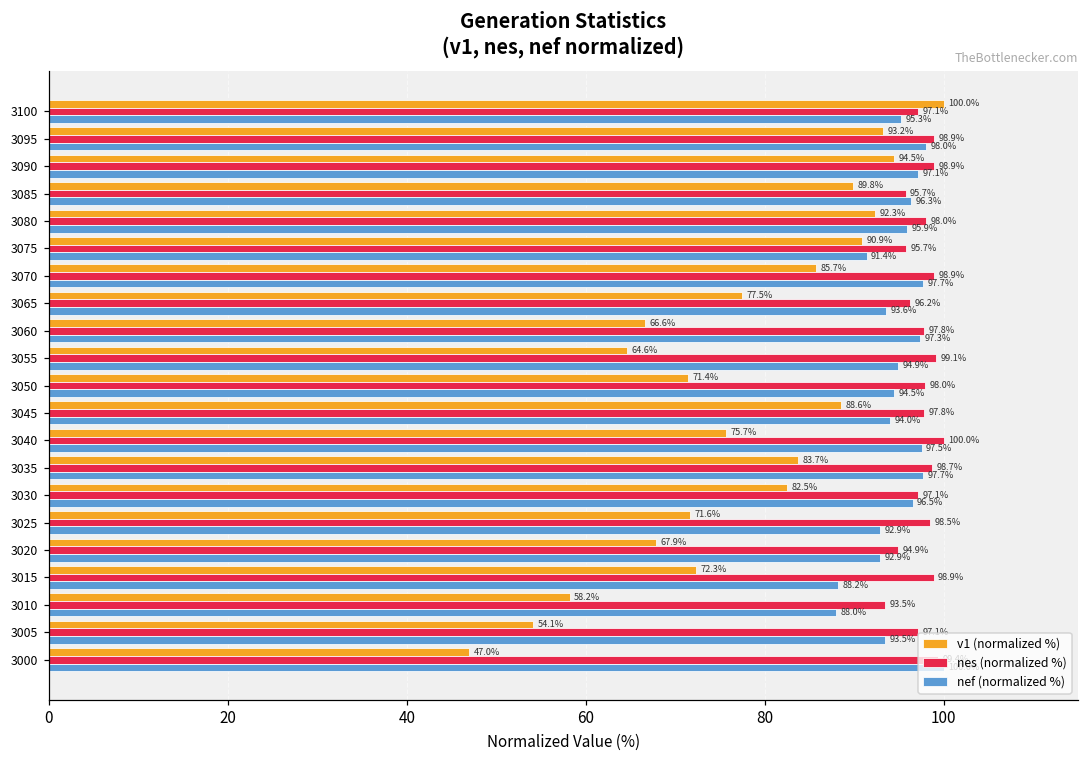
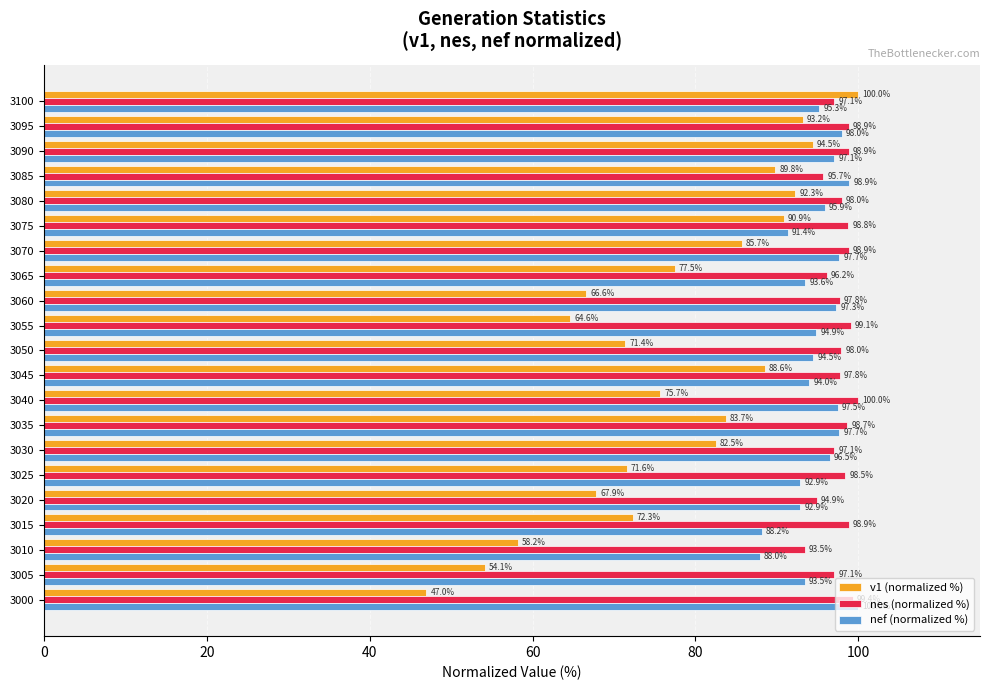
nef (normalized %), 3085: 96.3% -> 98.9%
nes (normalized %), 3075: 95.7% -> 98.8%
